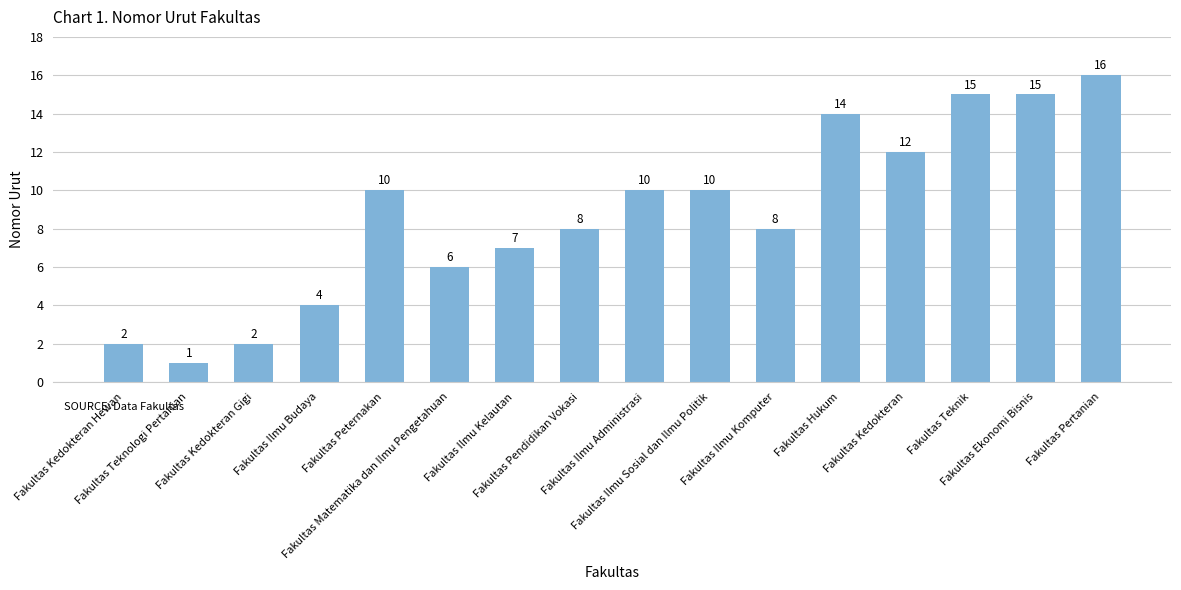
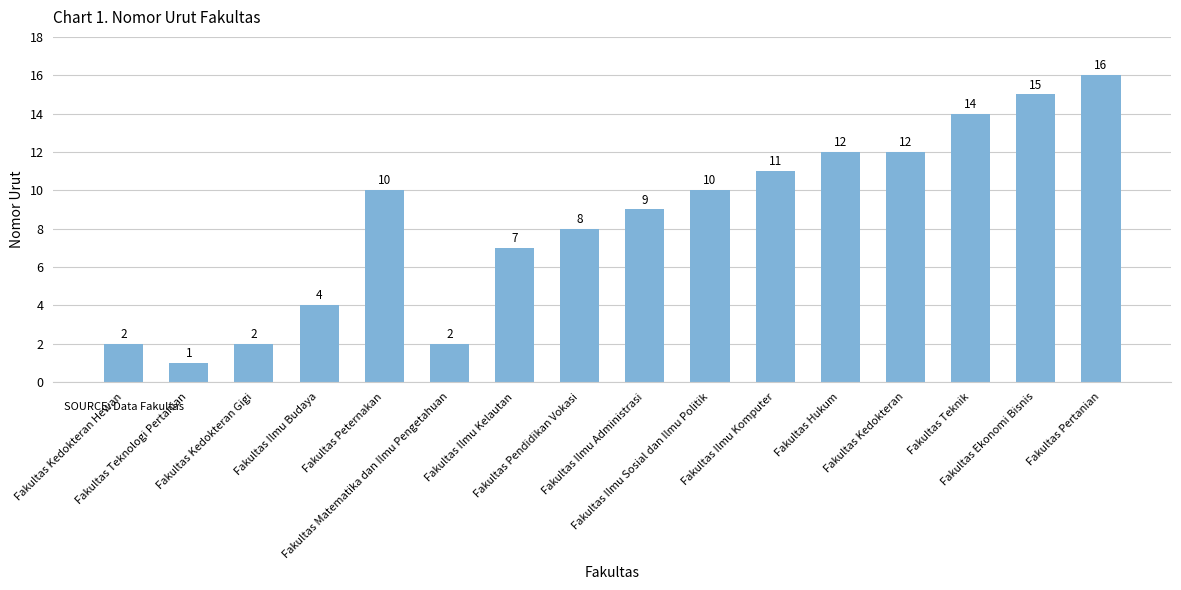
Fakultas Matematika dan Ilmu Pengetahuan: 6 -> 2
Fakultas Ilmu Administrasi: 10 -> 9
Fakultas Ilmu Komputer: 8 -> 11
Fakultas Hukum: 14 -> 12
Fakultas Teknik: 15 -> 14
